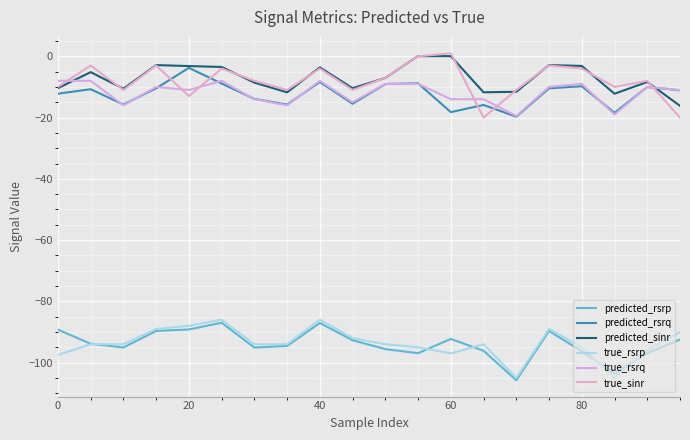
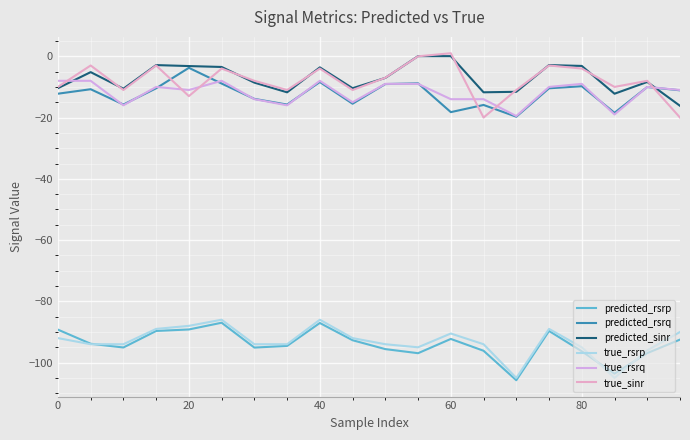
true_rsrp, 0: -98 -> -92
true_rsrp, 60: -97 -> -91
